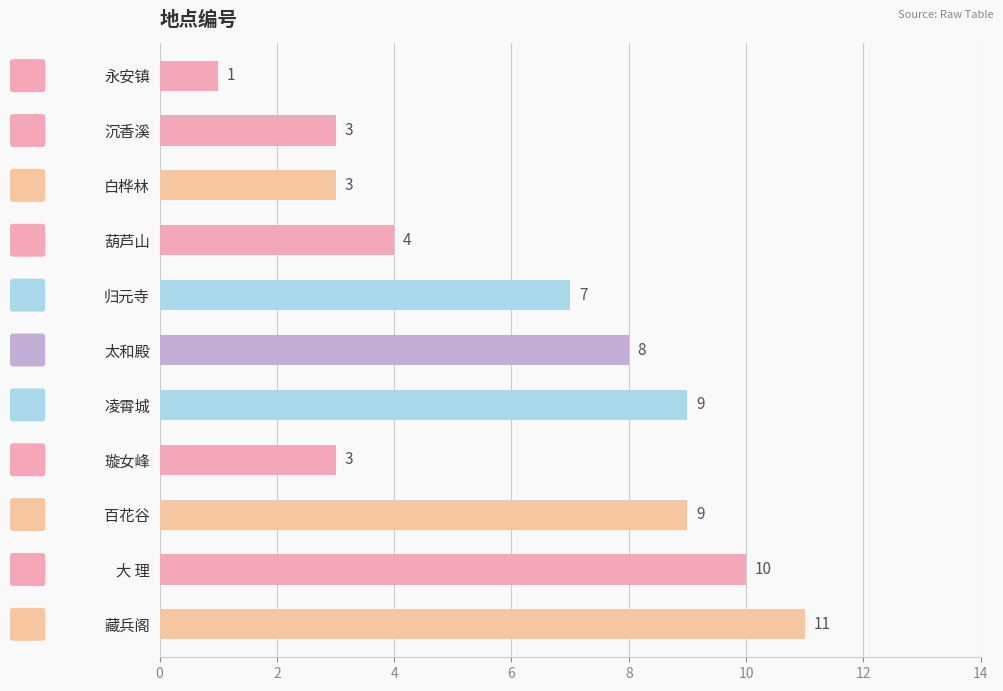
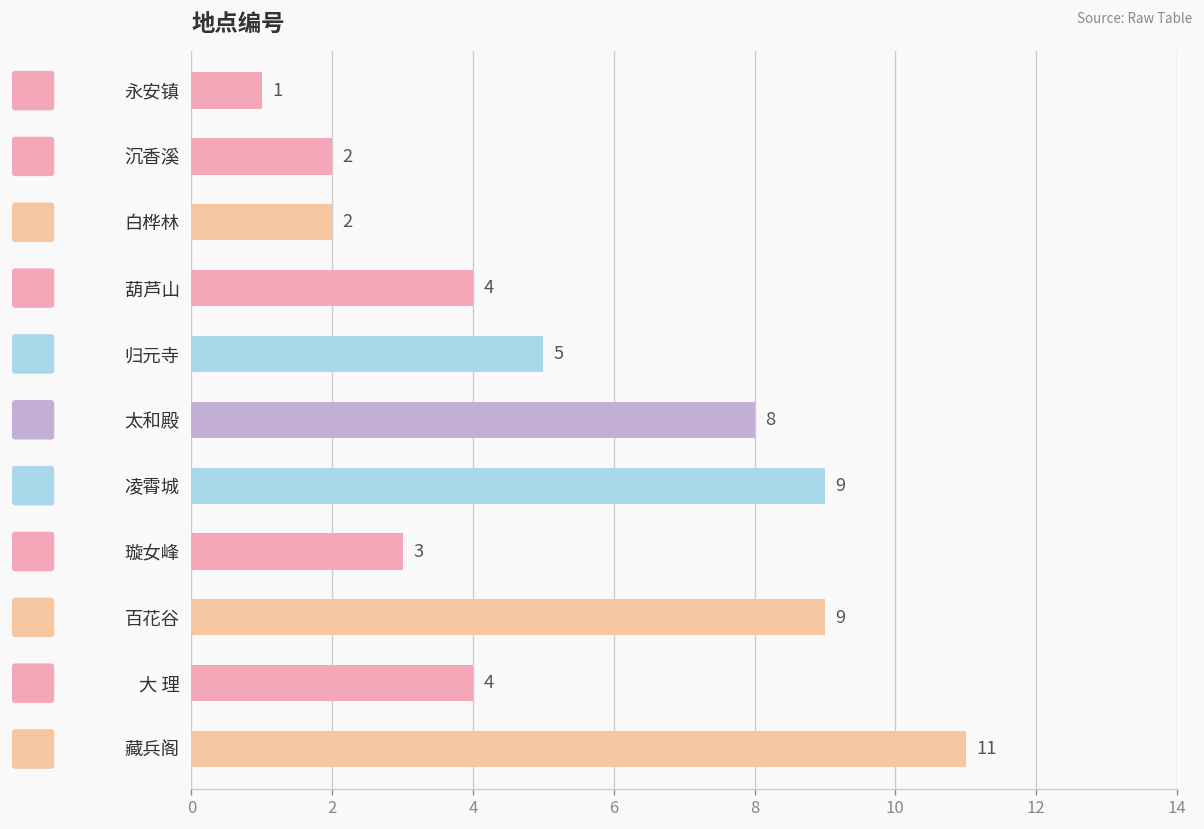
沉香溪: 3 -> 2
白桦林: 3 -> 2
归元寺: 7 -> 5
大 理: 10 -> 4
